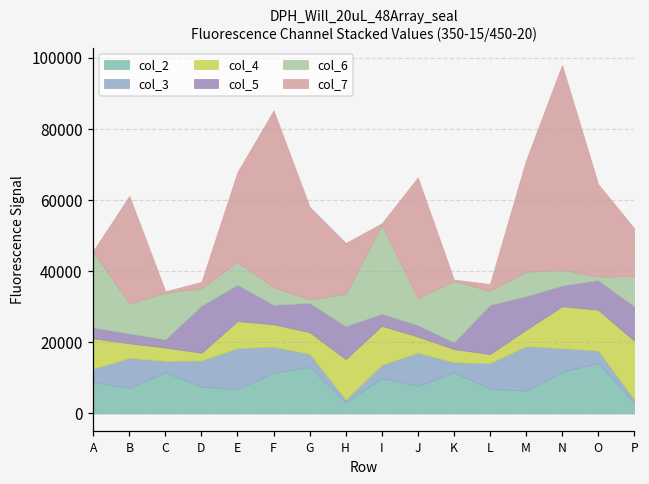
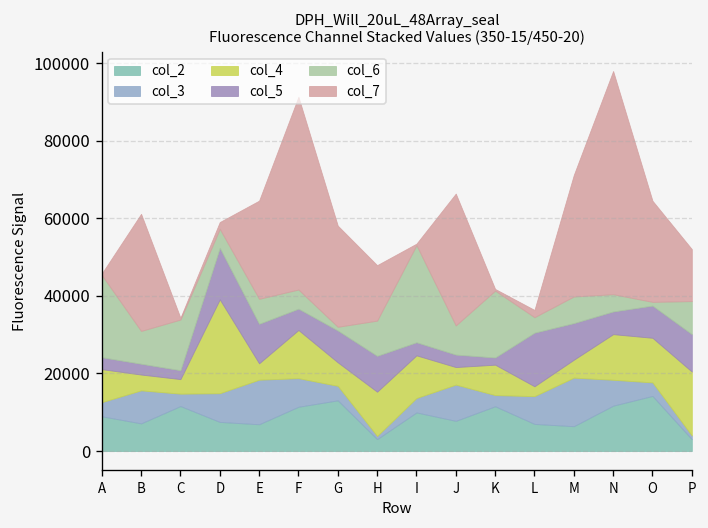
col_4, D: 2000 -> 24000
col_4, E: 8000 -> 4000
col_4, F: 6000 -> 12000
col_4, K: 4000 -> 8000
